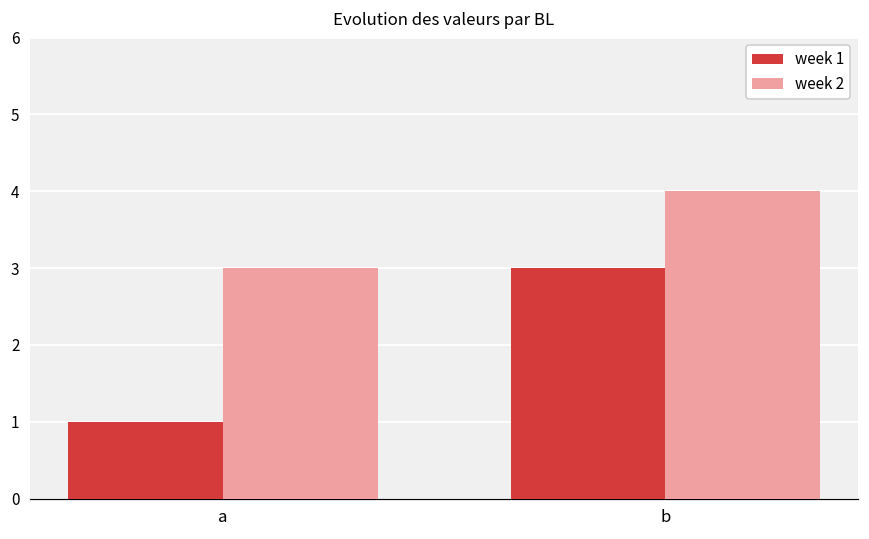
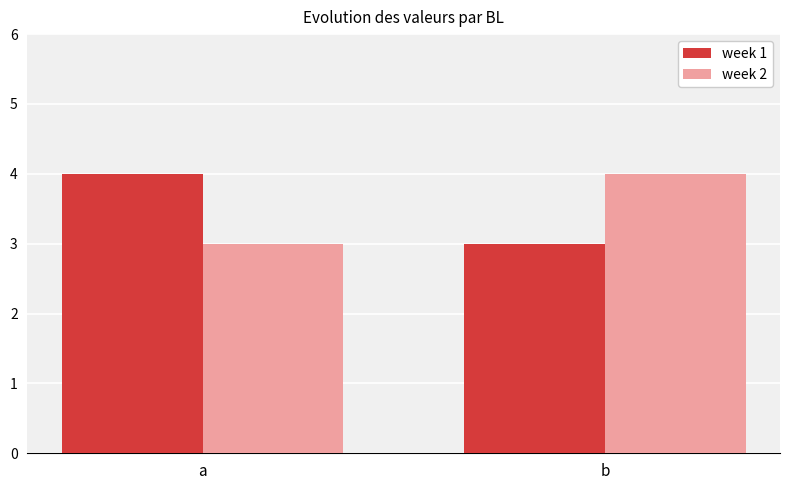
week 1, a: 1 -> 4
